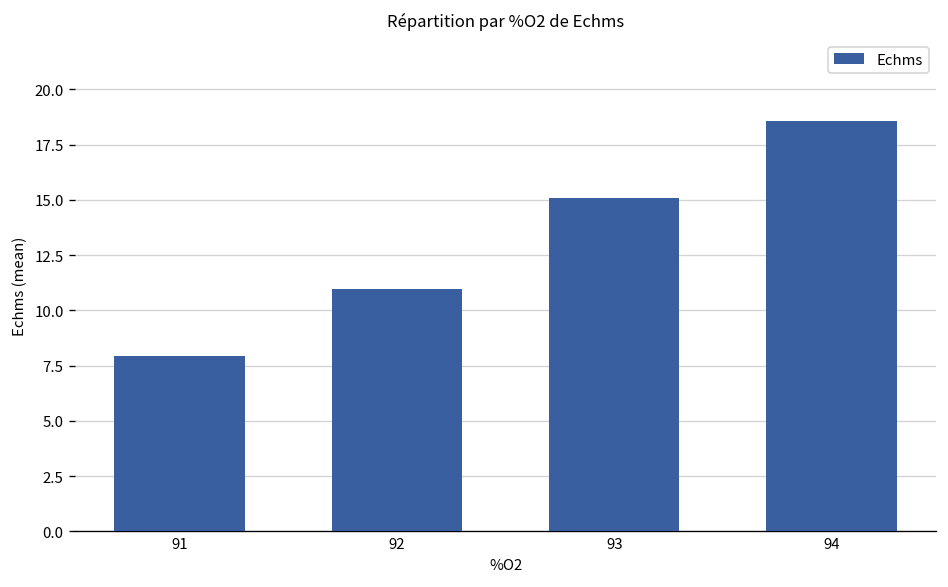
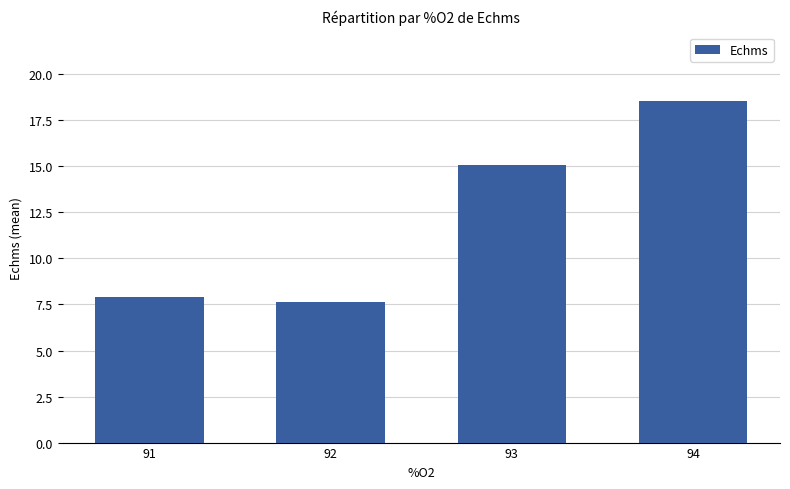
92: 11.0 -> 7.7
